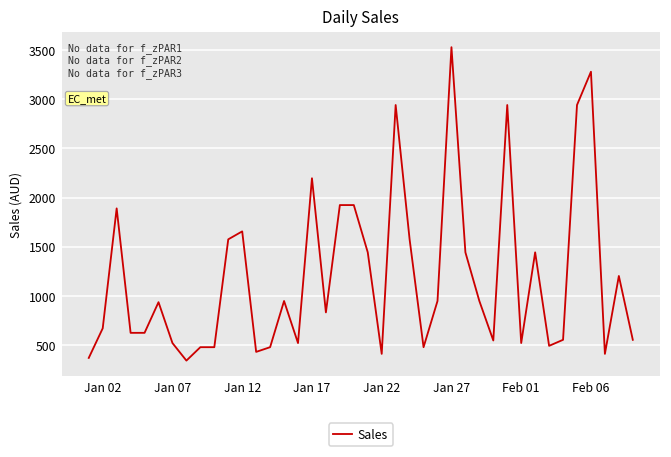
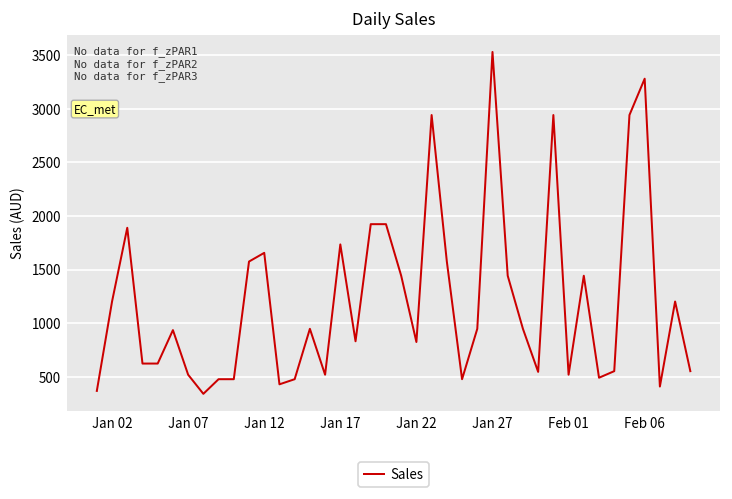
Jan 02: 700 -> 1200
Jan 17: 2200 -> 1700
Jan 22: 400 -> 800
